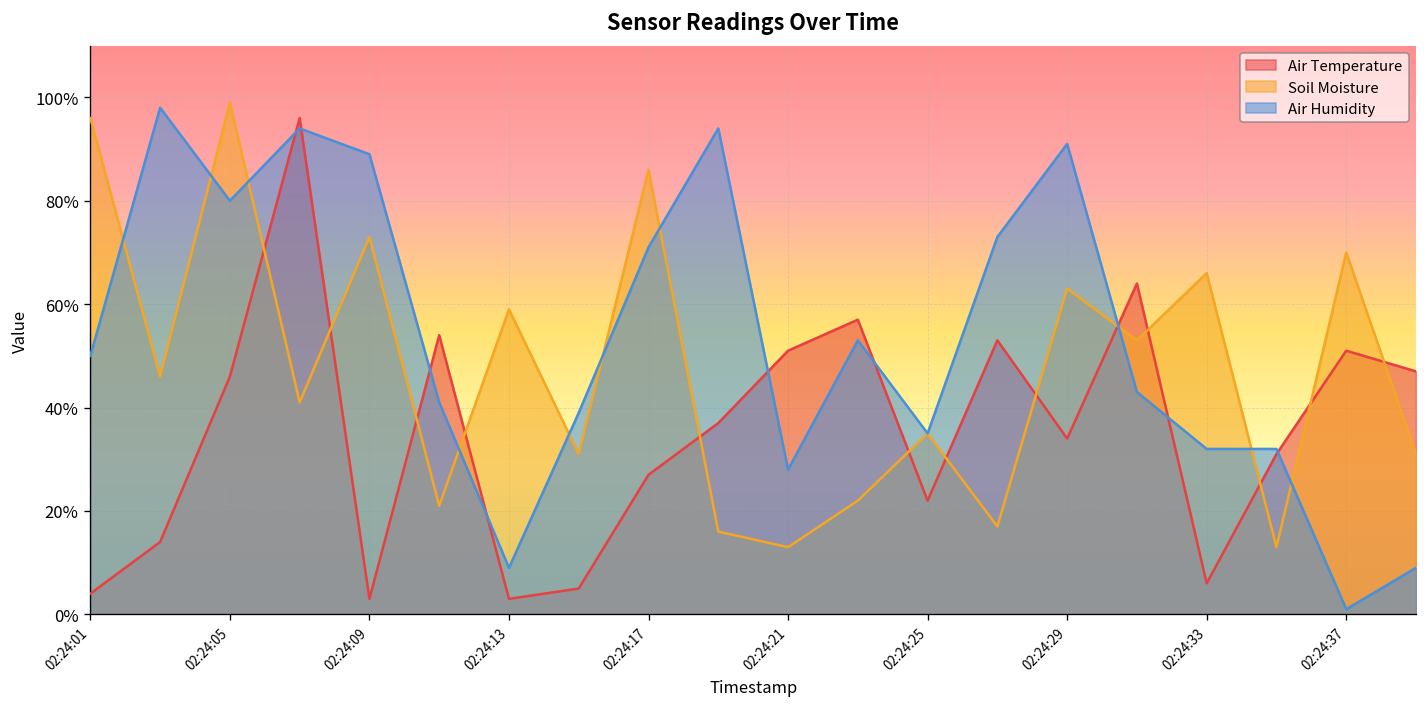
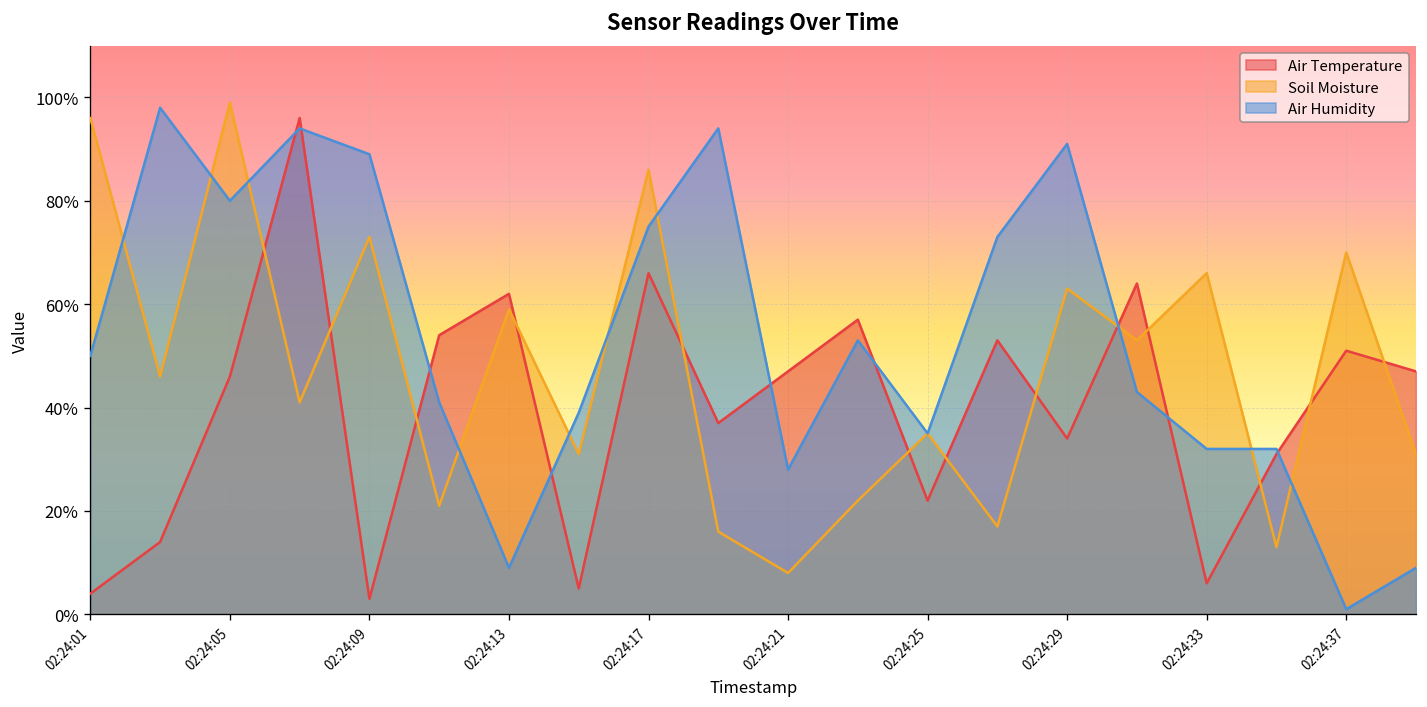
Air Temperature, 02:24:13: 3% -> 62%
Air Temperature, 02:24:17: 27% -> 66%
Air Humidity, 02:24:17: 71% -> 75%
Air Temperature, 02:24:21: 51% -> 47%
Soil Moisture, 02:24:21: 13% -> 8%
